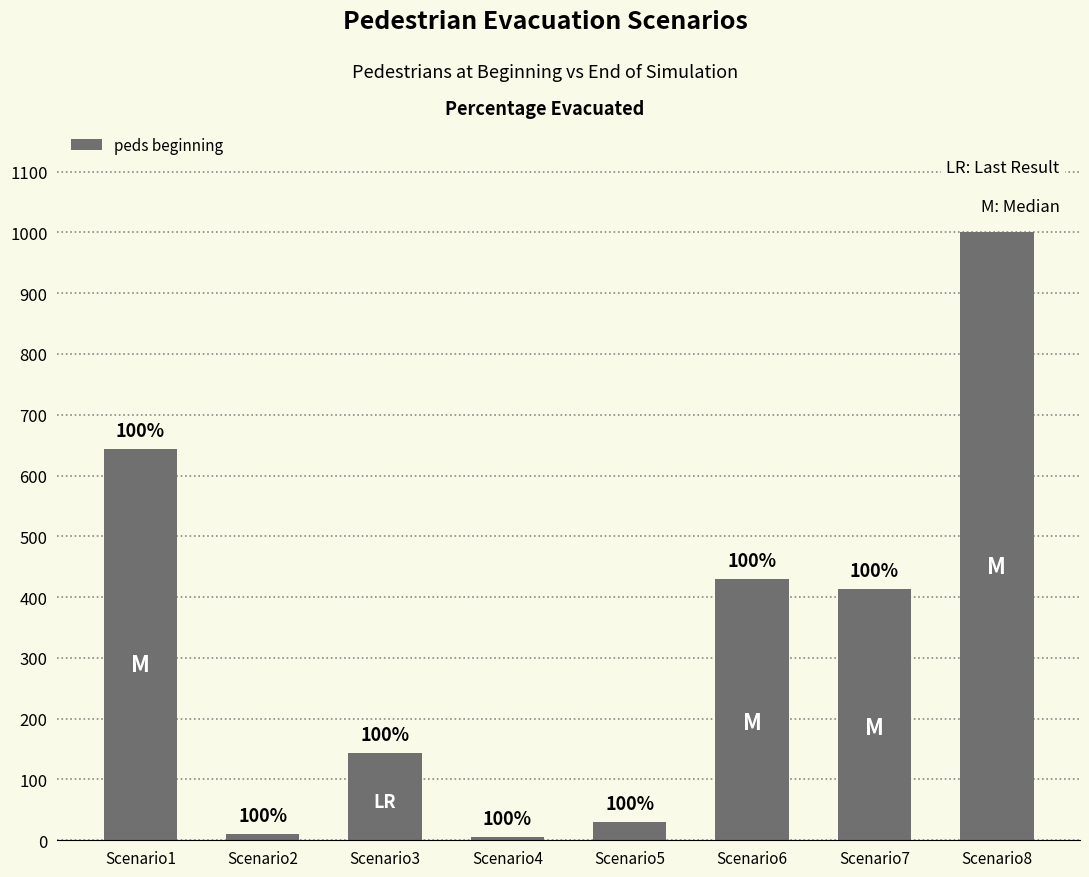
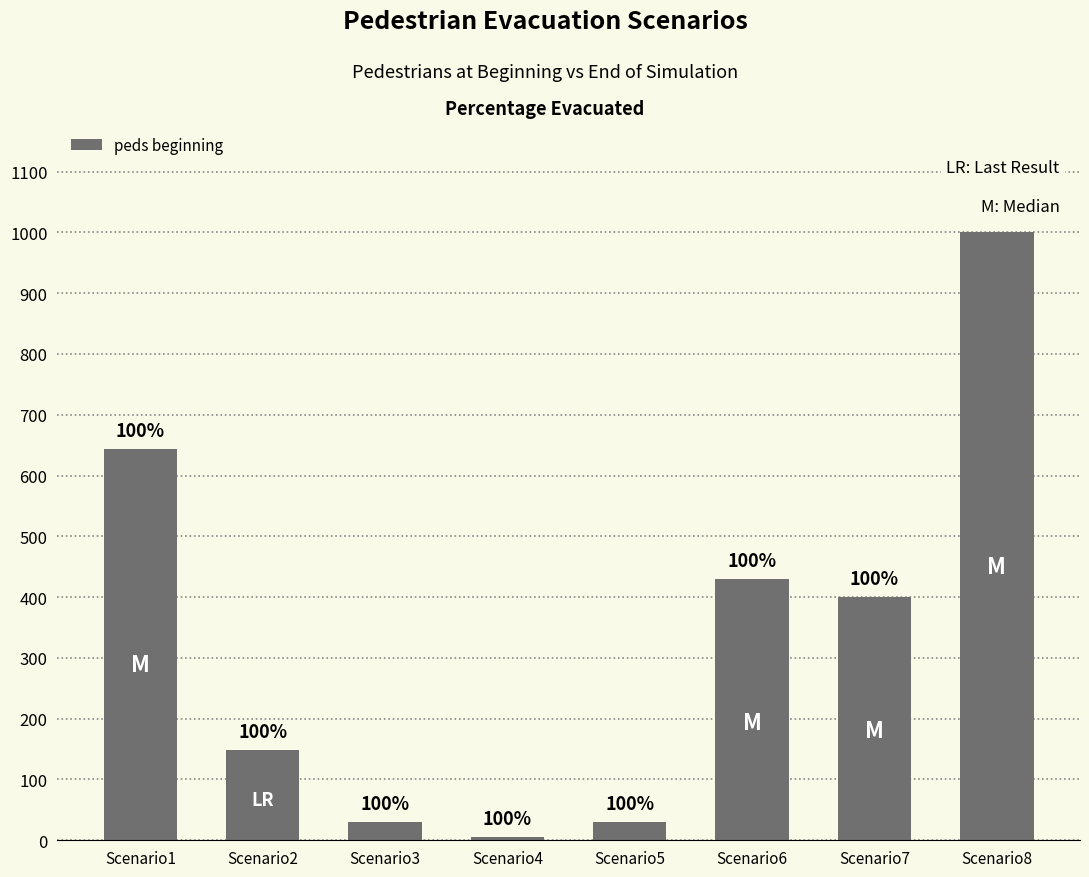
Scenario2: 10 -> 150
Scenario3: 140 -> 30
Scenario7: 410 -> 400
